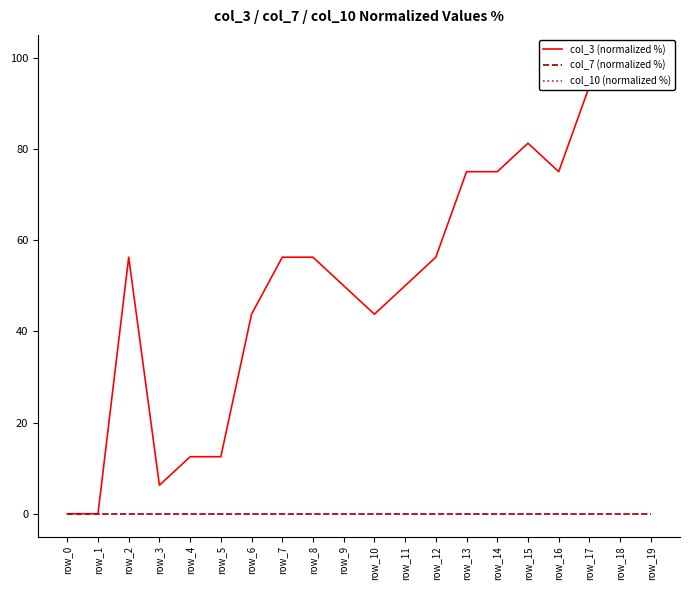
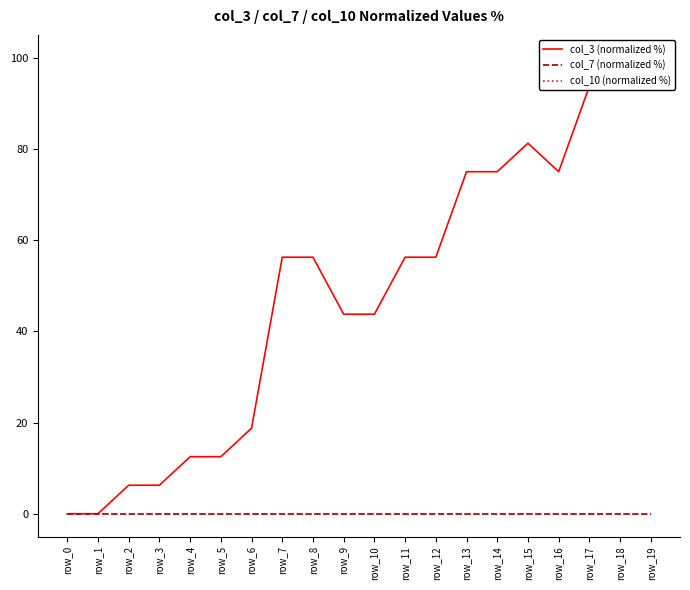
col_3 (normalized %), row_2: 56 -> 6
col_3 (normalized %), row_6: 44 -> 19
col_3 (normalized %), row_9: 50 -> 44
col_3 (normalized %), row_11: 50 -> 56
